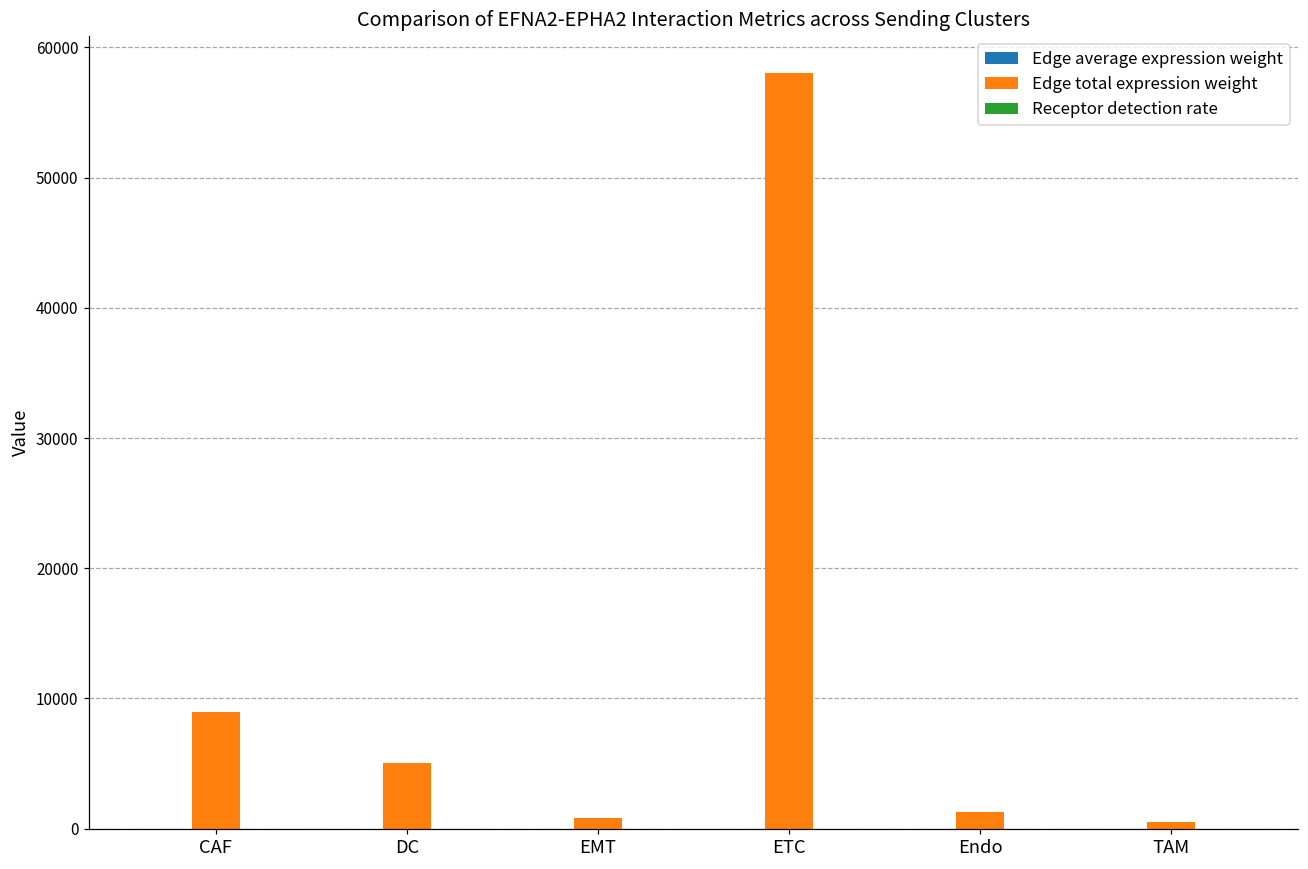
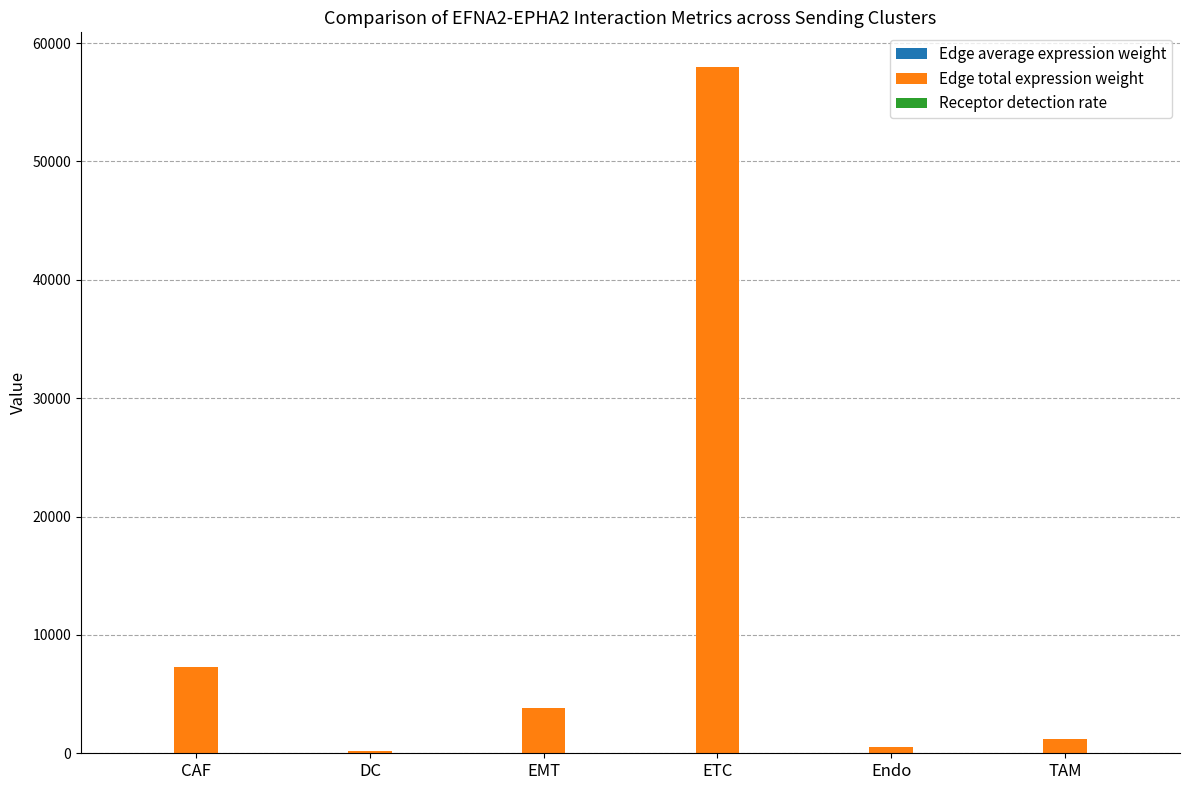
Edge total expression weight, CAF: 9000 -> 7300
Edge total expression weight, DC: 5100 -> 200
Edge total expression weight, EMT: 800 -> 3800
Edge total expression weight, Endo: 1300 -> 500
Edge total expression weight, TAM: 500 -> 1200
